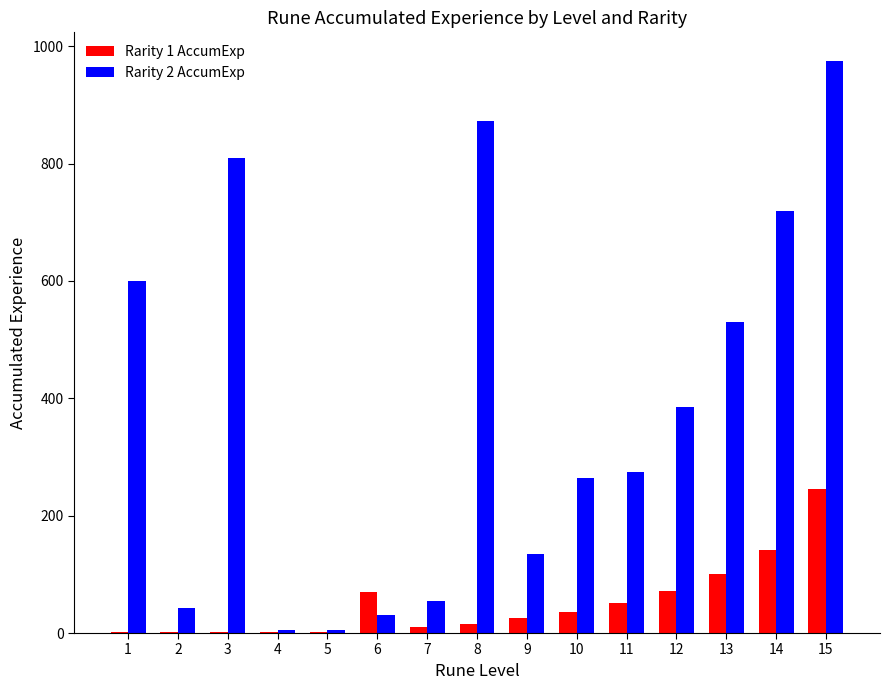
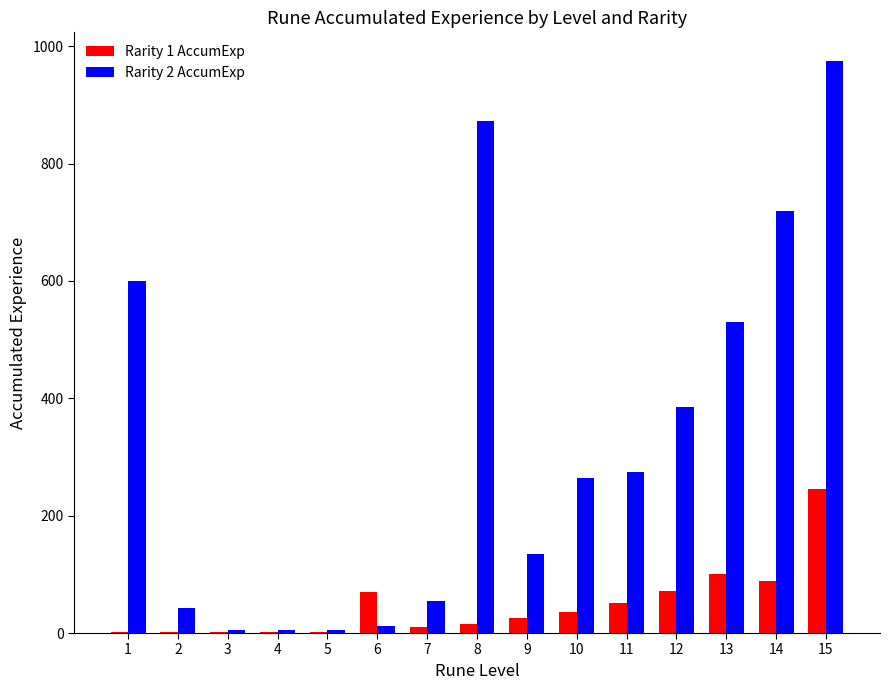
Rarity 2 AccumExp, 3: 810 -> 10
Rarity 2 AccumExp, 6: 30 -> 10
Rarity 1 AccumExp, 14: 140 -> 90
